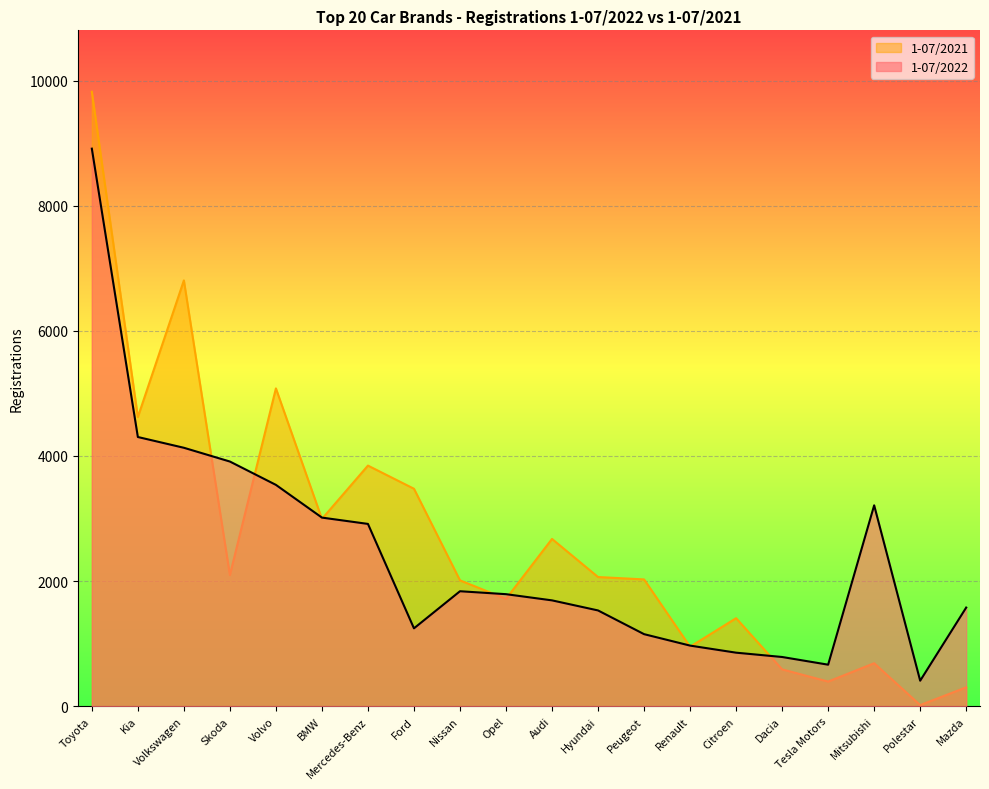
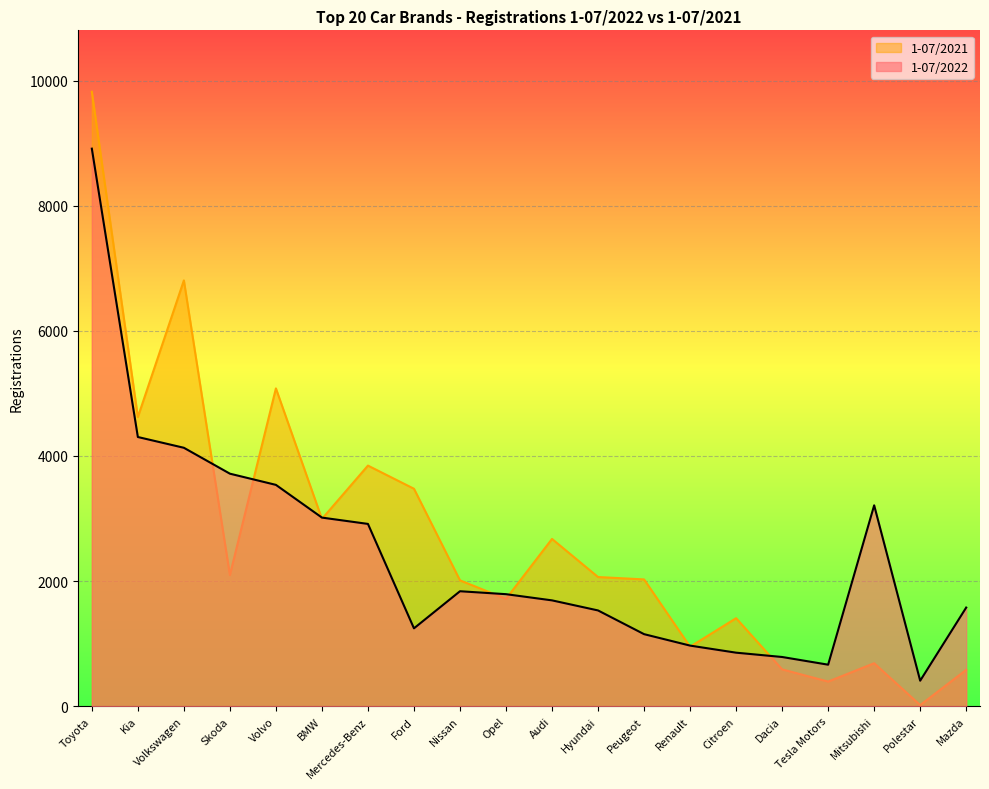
1-07/2022, Skoda: 3900 -> 3700
1-07/2021, Mazda: 300 -> 600
